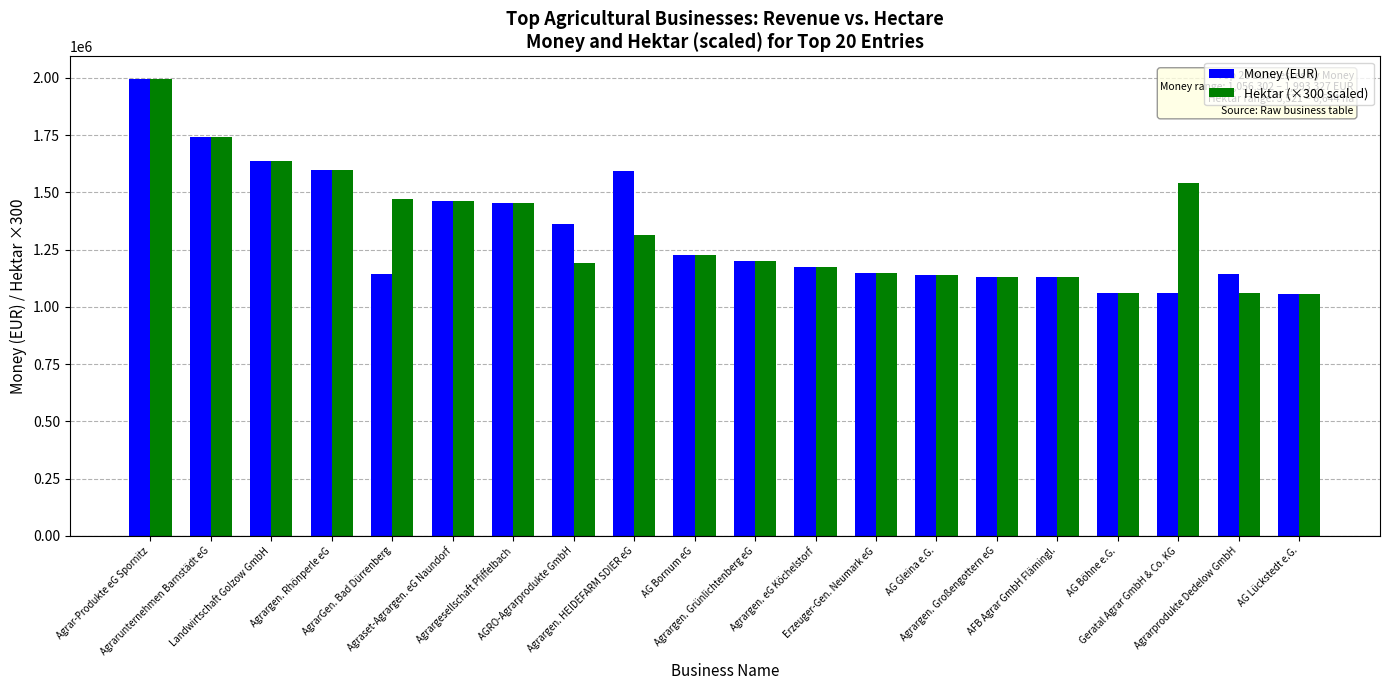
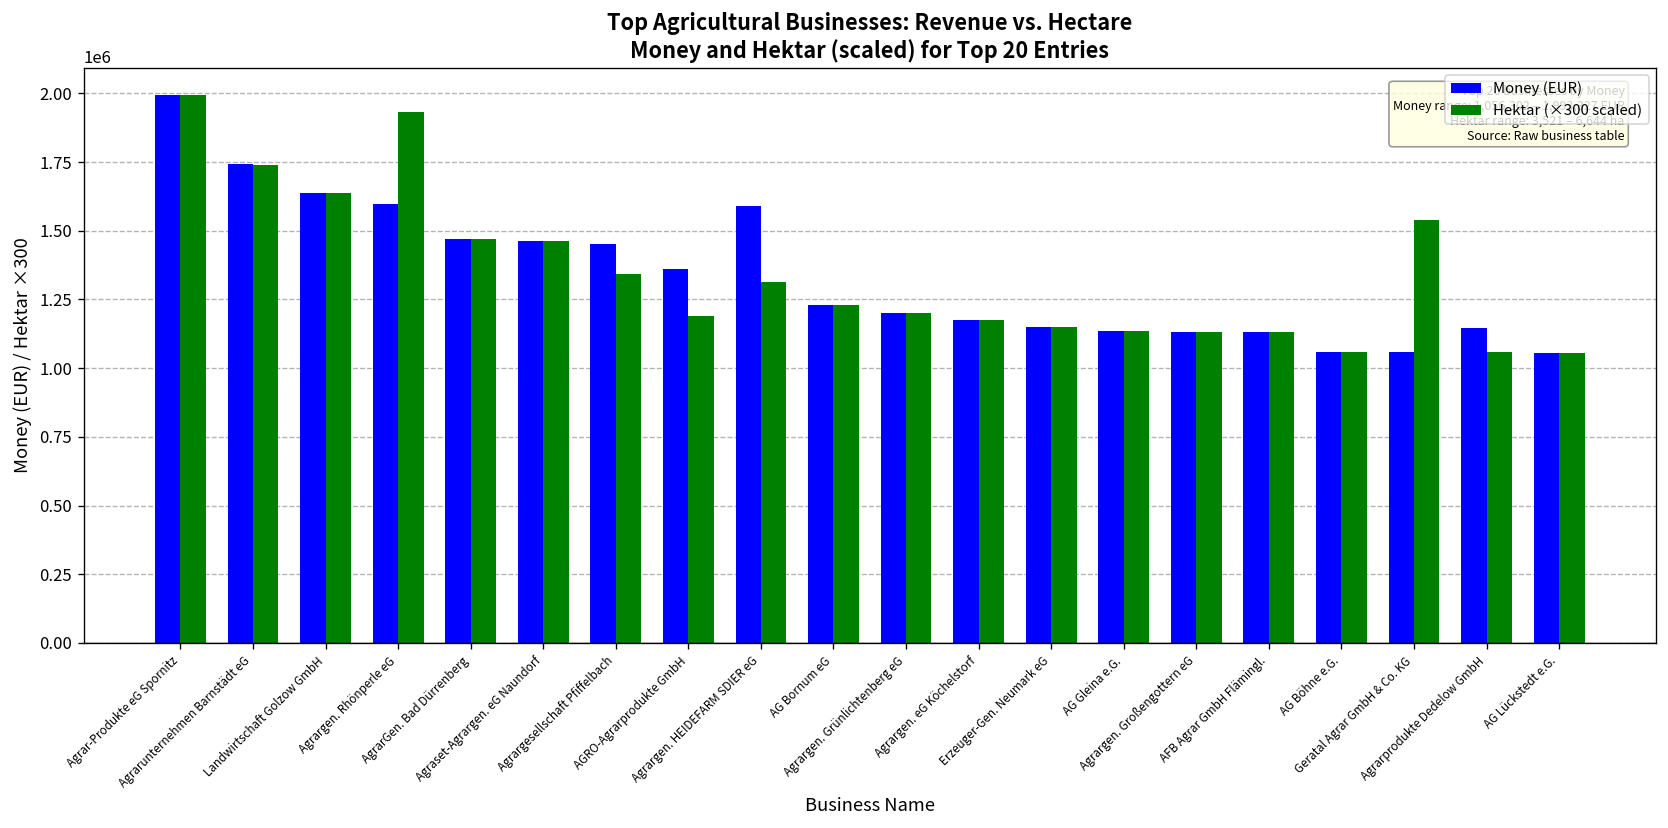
Hektar (×300 scaled), Agrargen. Rhönperle eG: 1600000 -> 1930000
Money (EUR), AgrarGen. Bad Dürrenberg: 1140000 -> 1470000
Hektar (×300 scaled), Agrargesellschaft Pfiffelbach: 1450000 -> 1340000
